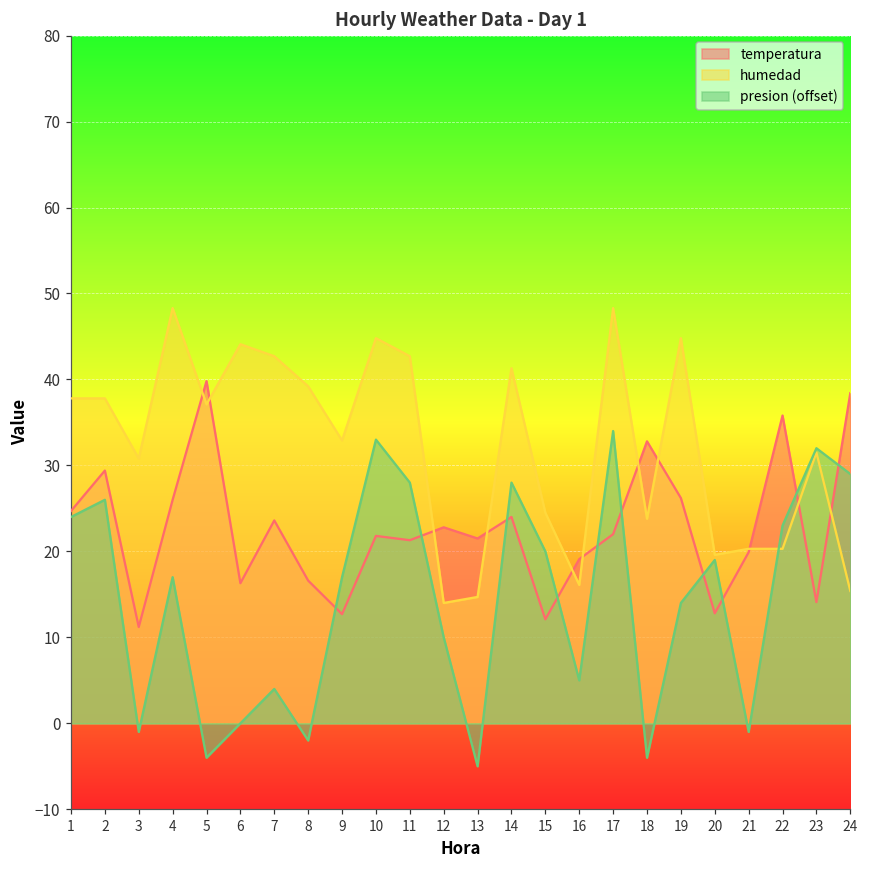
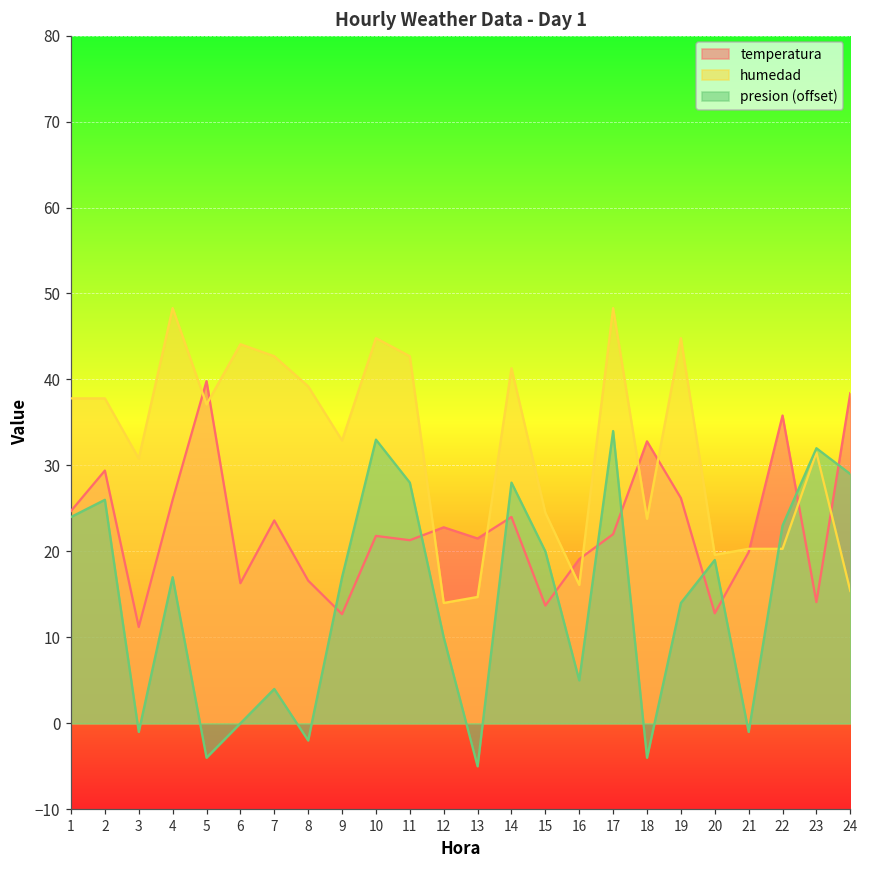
temperatura, 15: 12 -> 14
